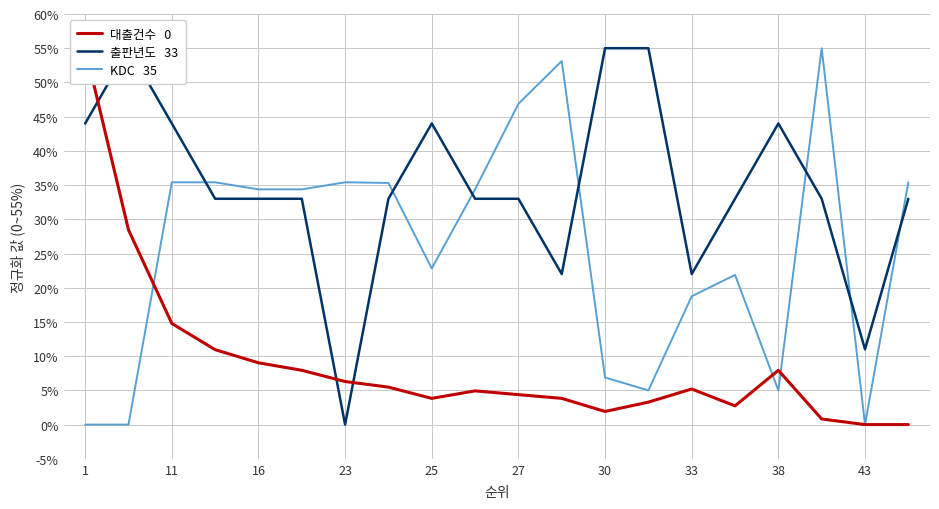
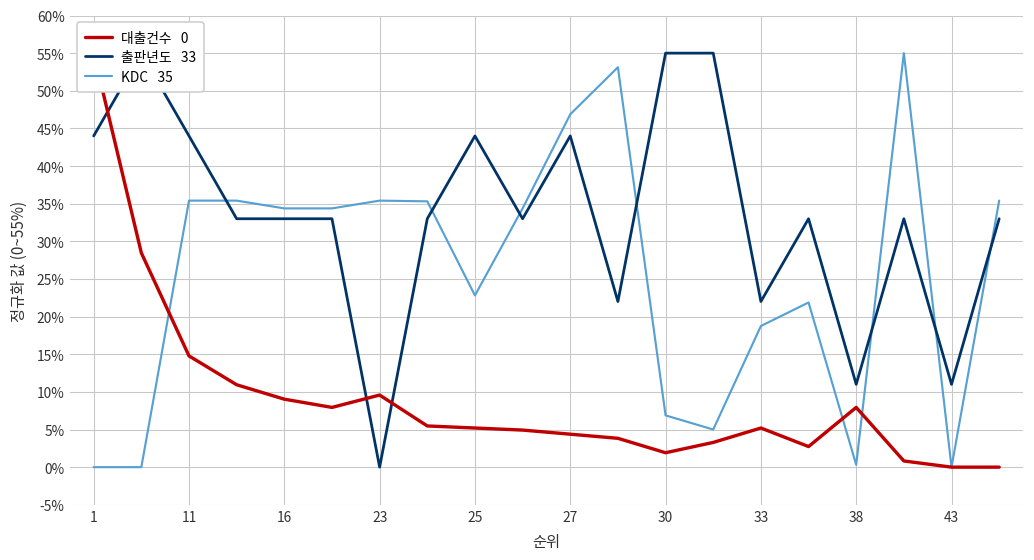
대출건수 0, 23: 6% -> 10%
대출건수 0, 25: 4% -> 5%
출판년도 33, 27: 33% -> 44%
출판년도 33, 38: 44% -> 11%
KDC 35, 38: 5% -> 0%
